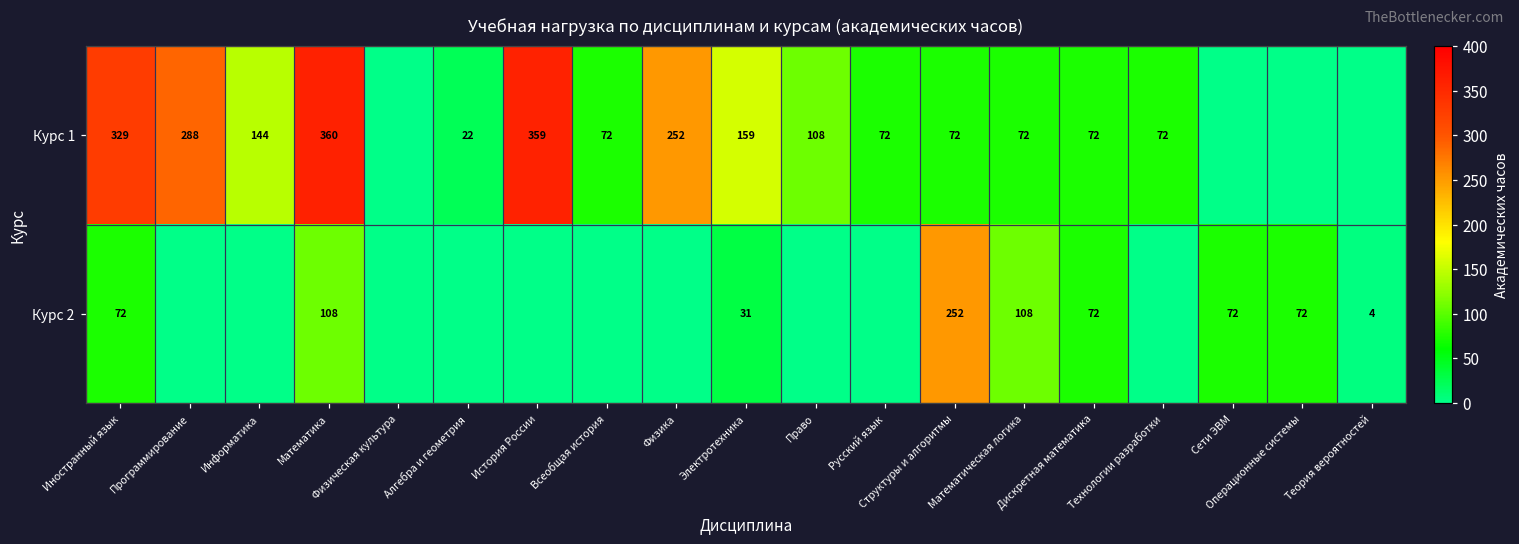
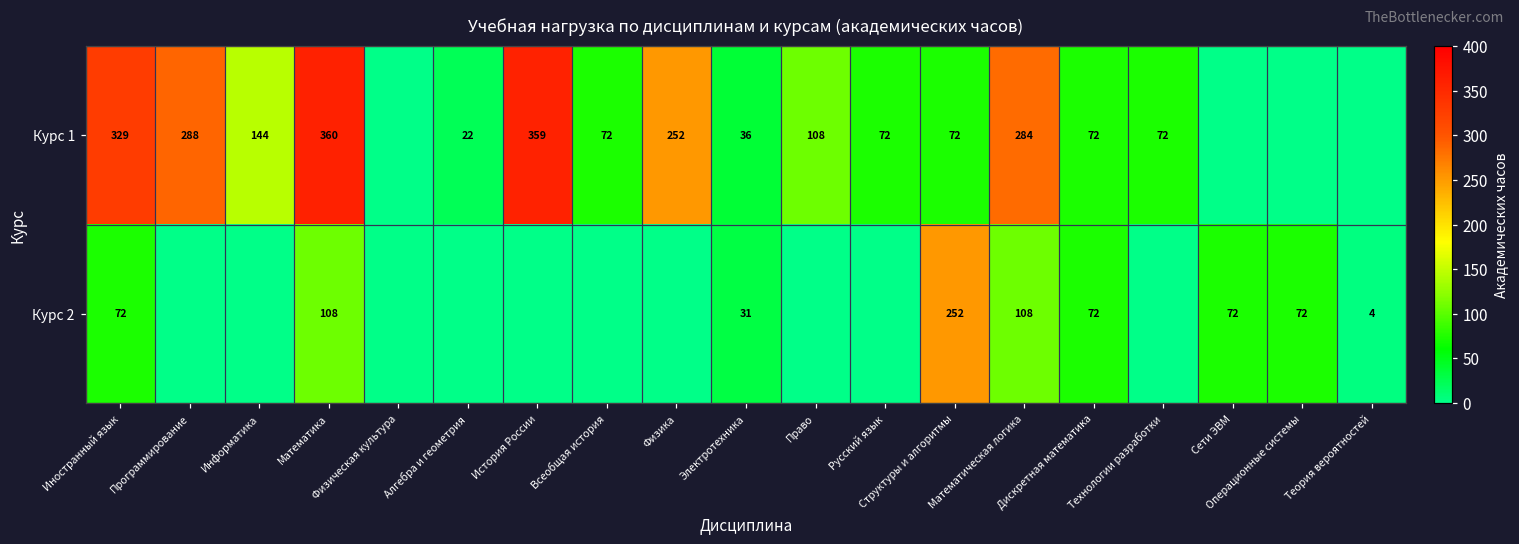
Курс 1, Электротехника: 159 -> 36
Курс 1, Математическая логика: 72 -> 284
